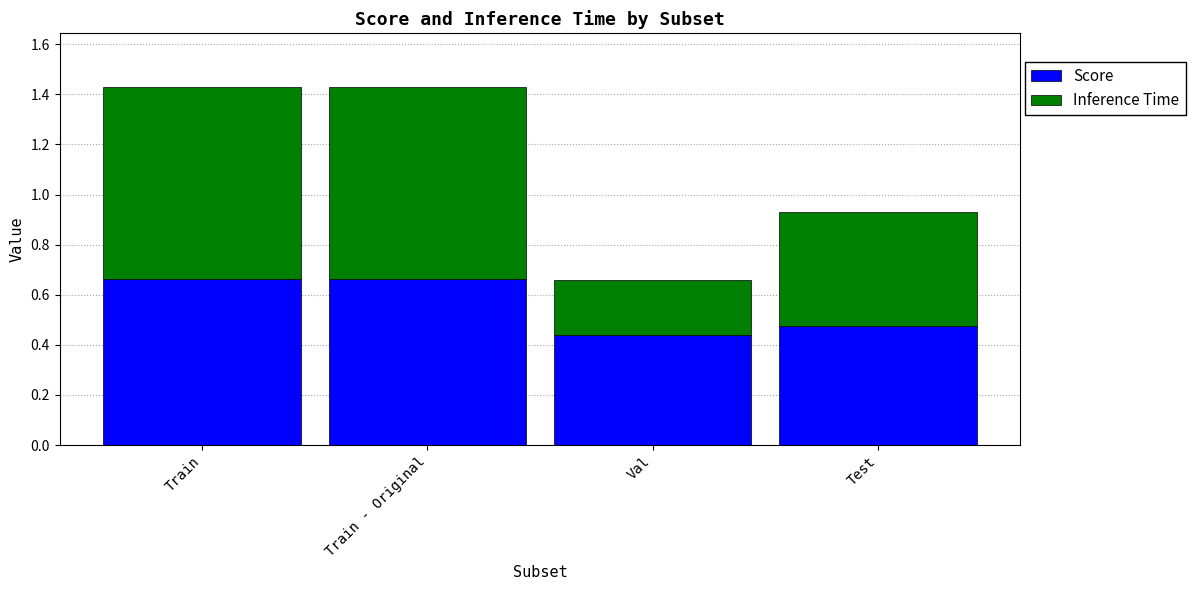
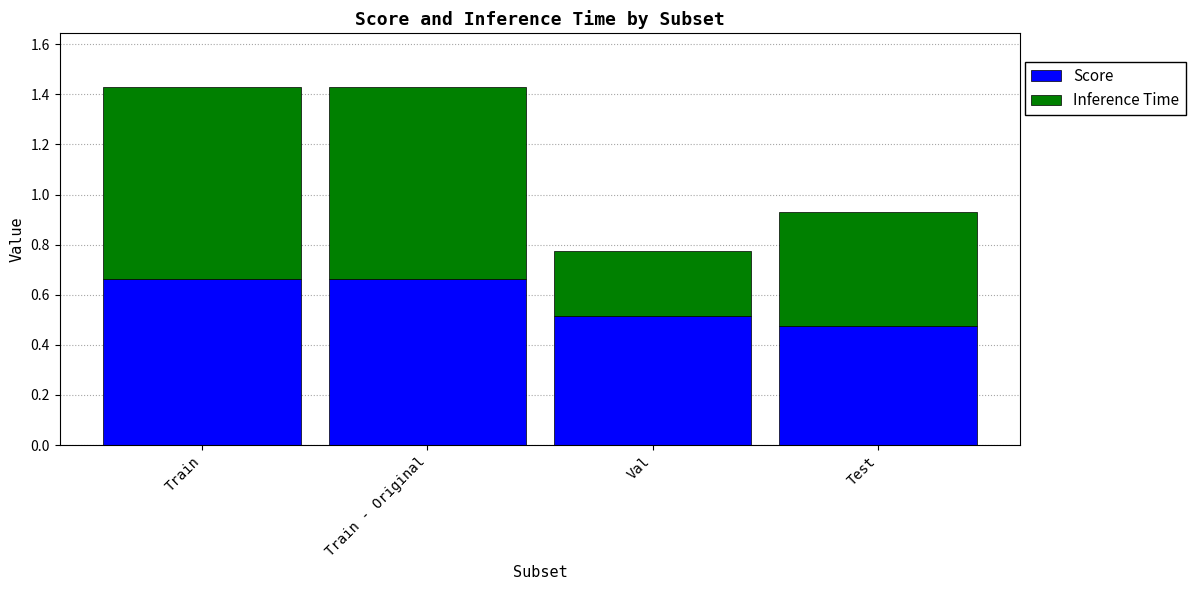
Score, Val: 0.44 -> 0.51
Inference Time, Val: 0.22 -> 0.26
